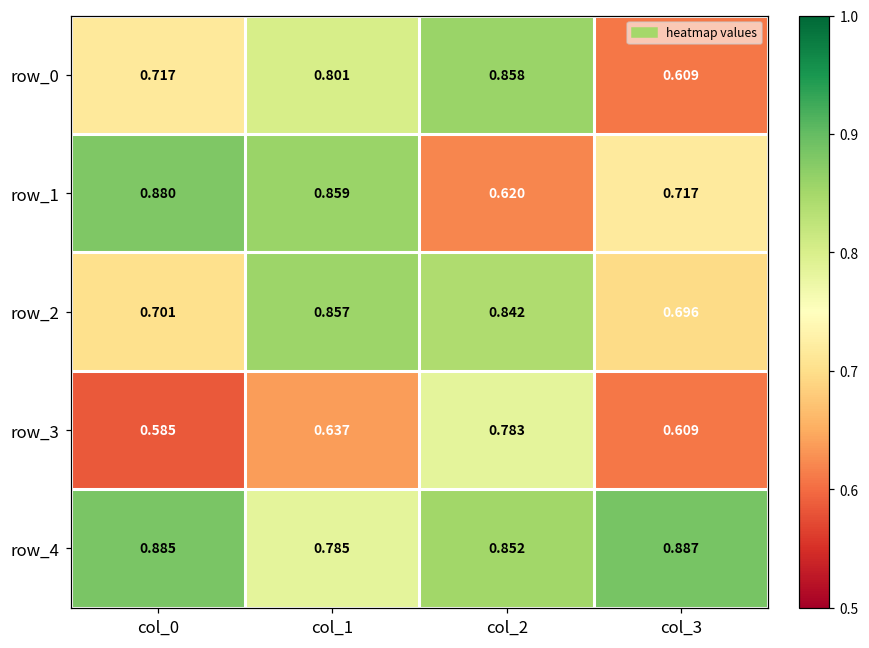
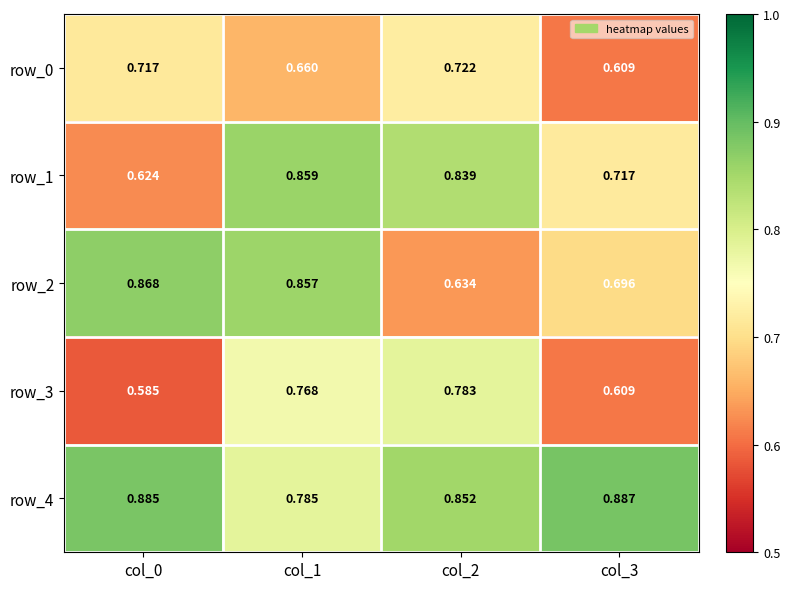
row_0, col_1: 0.801 -> 0.660
row_0, col_2: 0.858 -> 0.722
row_1, col_0: 0.880 -> 0.624
row_1, col_2: 0.620 -> 0.839
row_2, col_0: 0.701 -> 0.868
row_2, col_2: 0.842 -> 0.634
row_3, col_1: 0.637 -> 0.768
